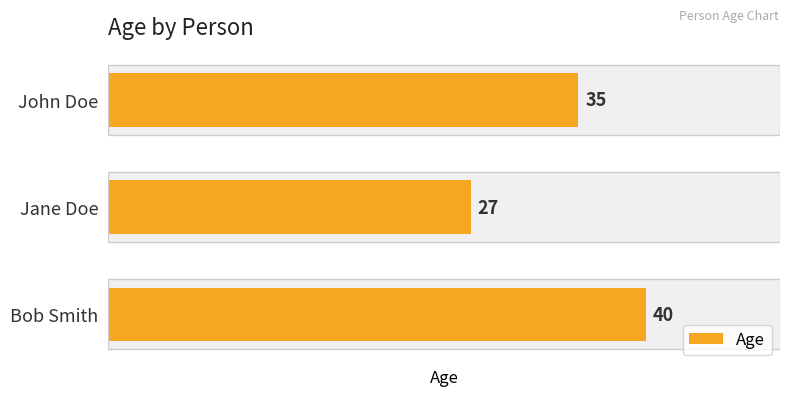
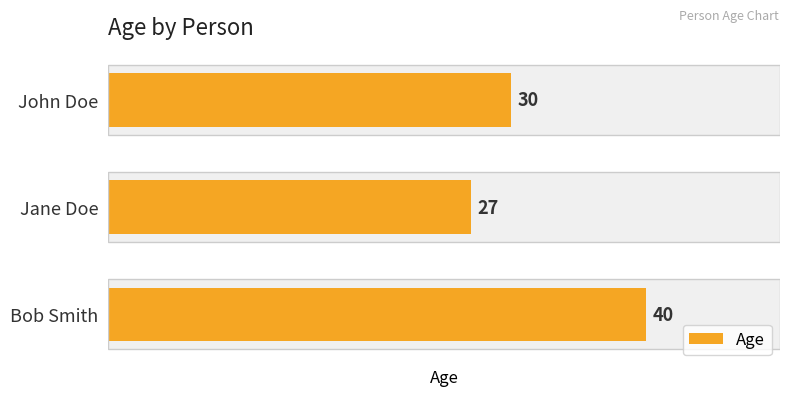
Age, John Doe: 35 -> 30
